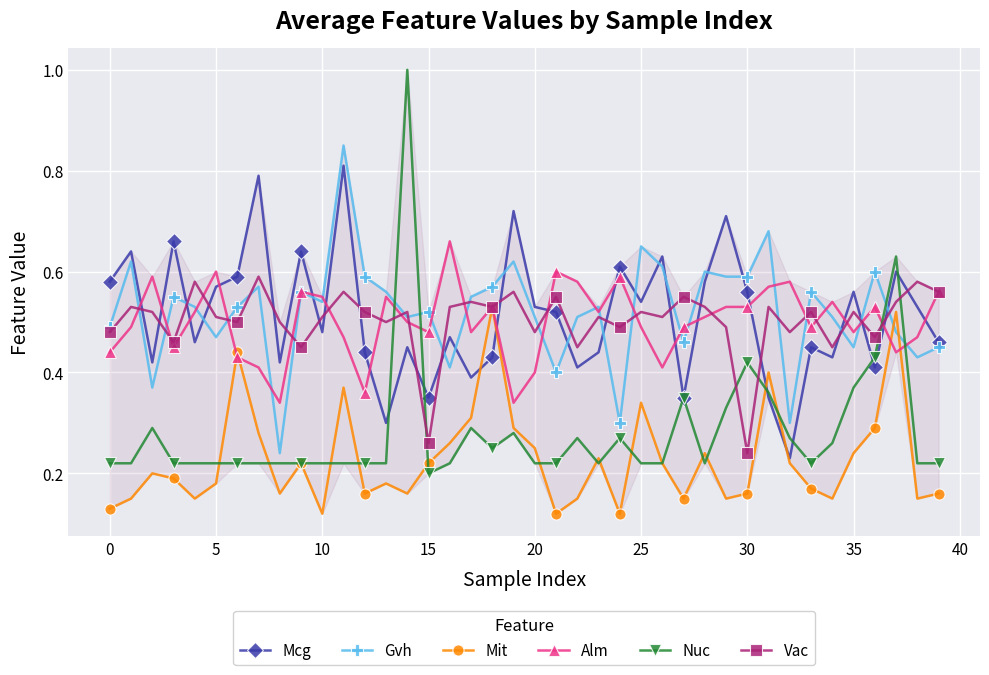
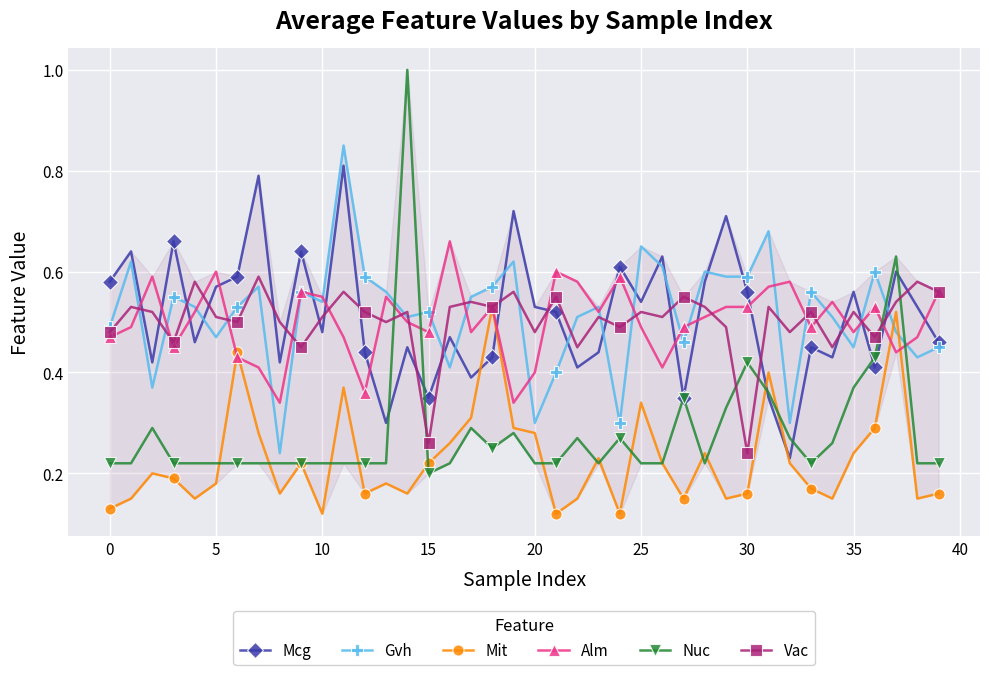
Alm, 0: 0.44 -> 0.47
Gvh, 20: 0.51 -> 0.30
Mit, 20: 0.25 -> 0.28
